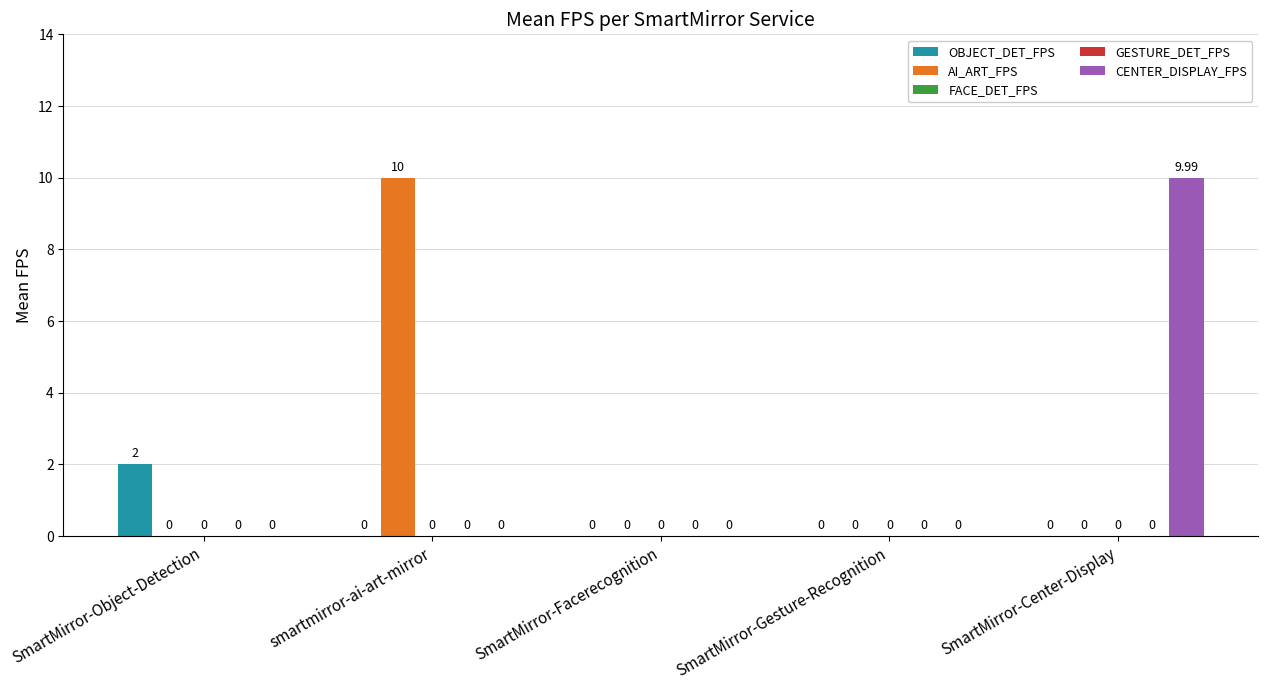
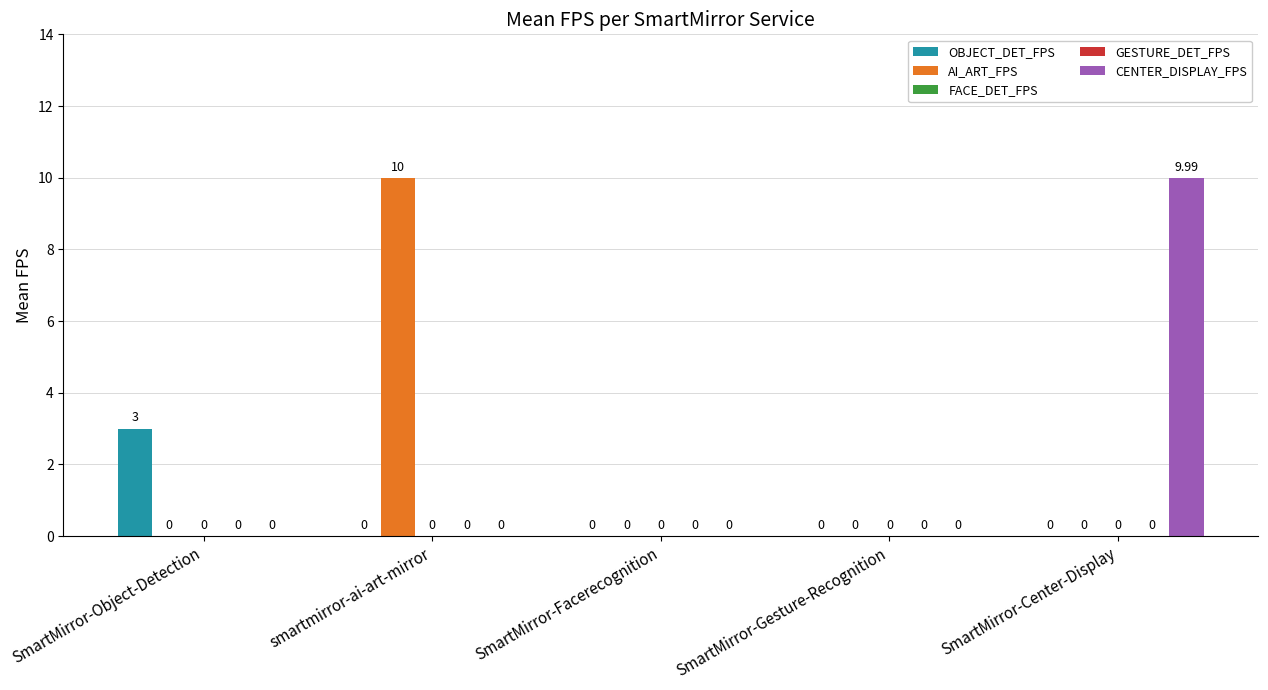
OBJECT_DET_FPS, SmartMirror-Object-Detection: 2 -> 3
